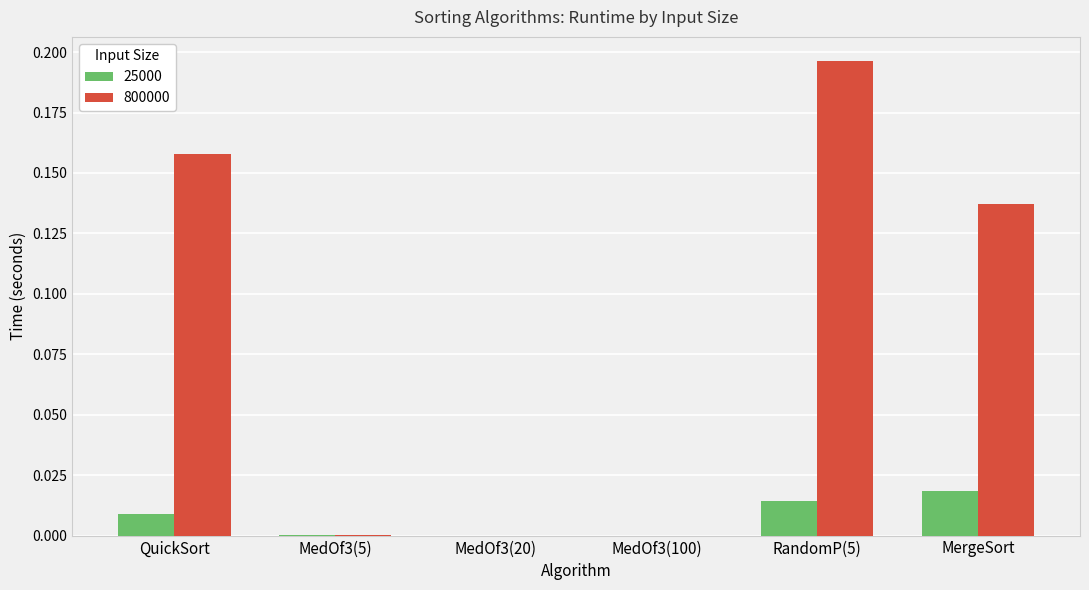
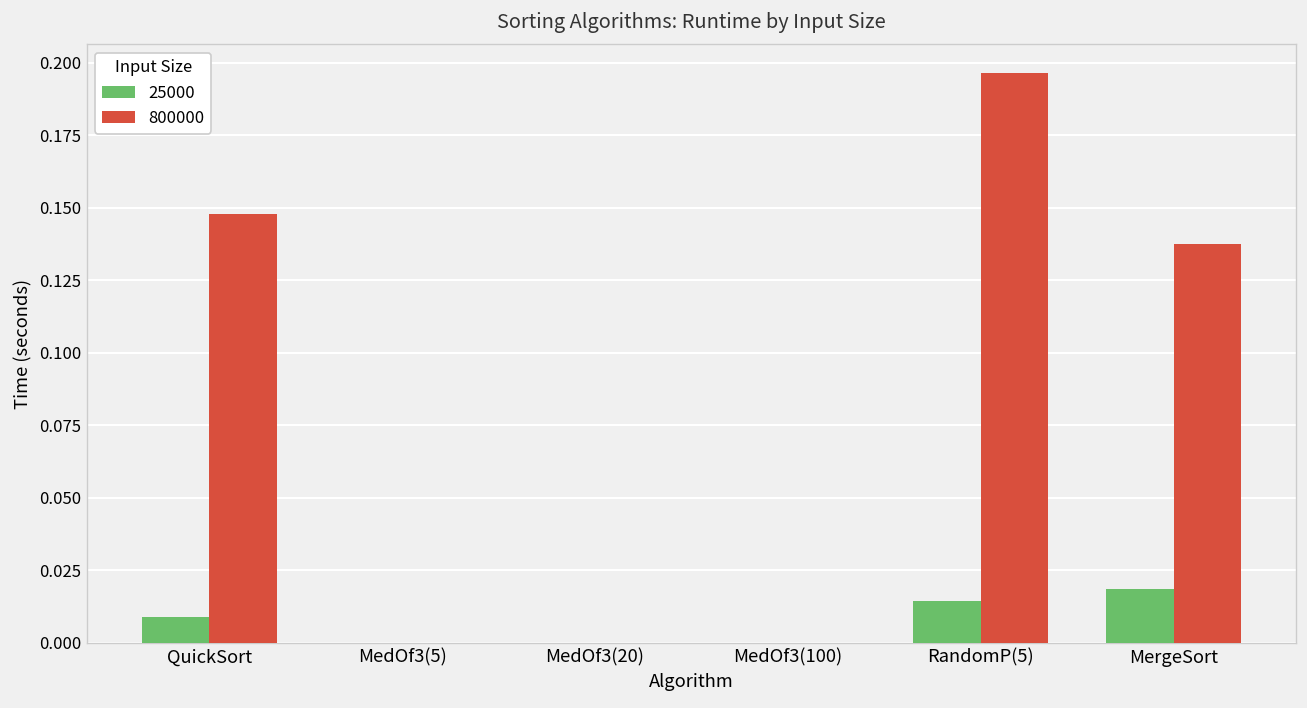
800000, QuickSort: 0.158 -> 0.148
